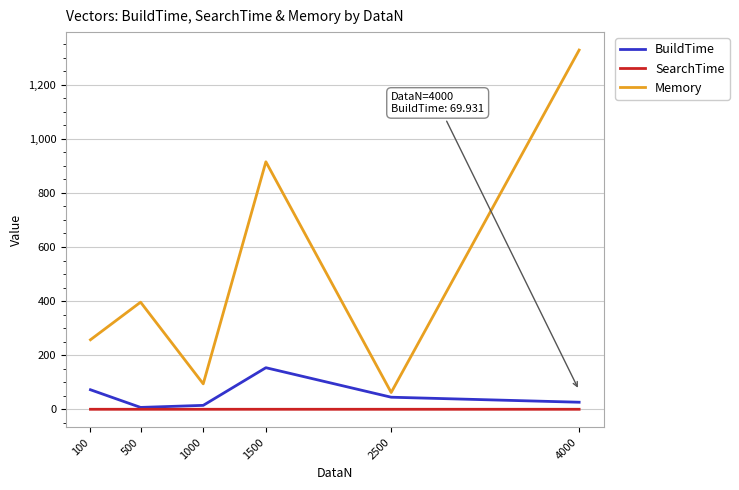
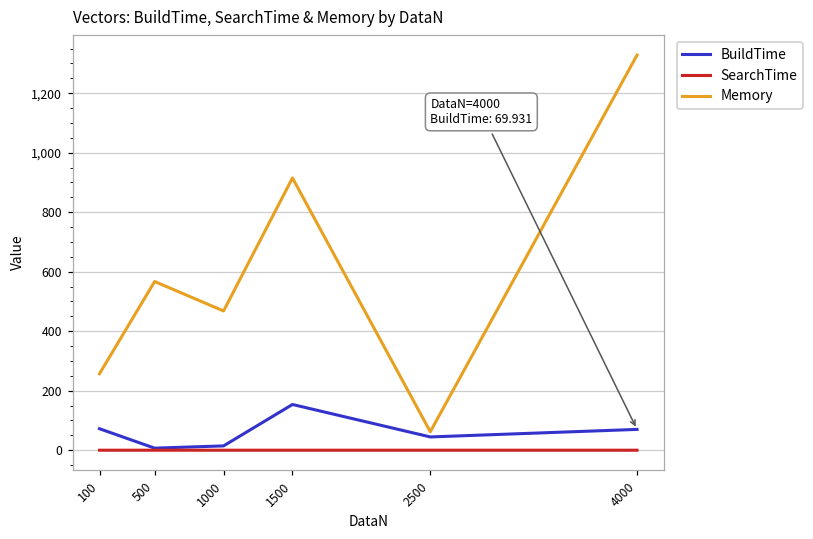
Memory, 500: 400 -> 570
Memory, 1000: 90 -> 470
BuildTime, 4000: 30 -> 70
